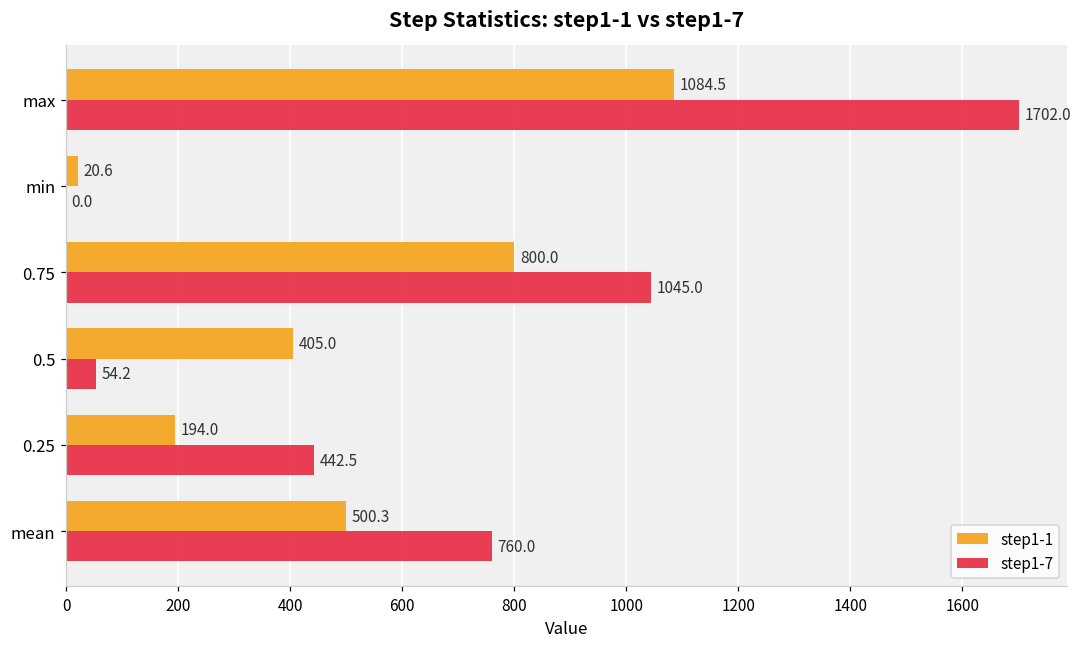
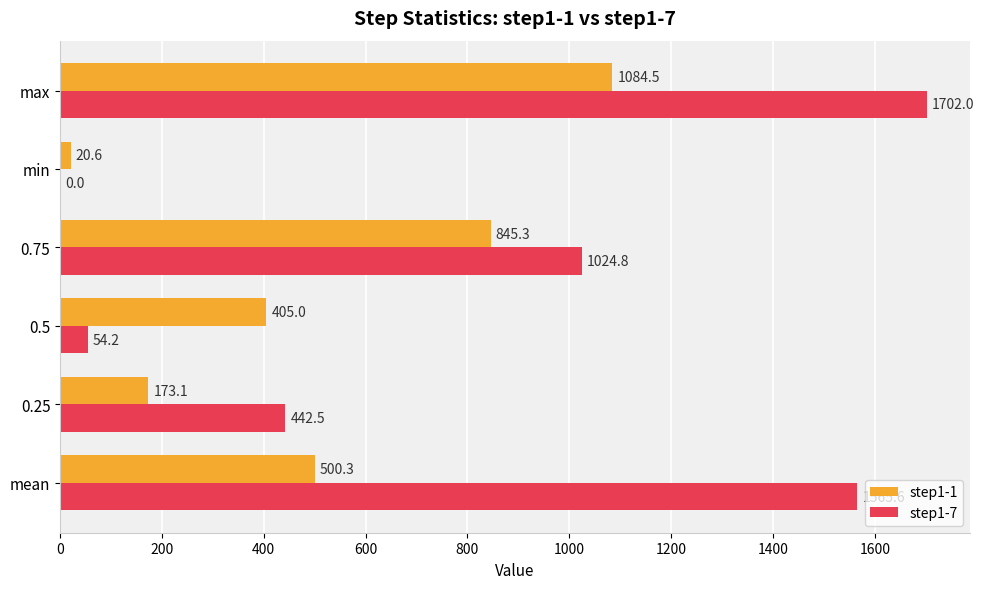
step1-1, 0.75: 800.0 -> 845.3
step1-7, 0.75: 1045.0 -> 1024.8
step1-1, 0.25: 194.0 -> 173.1
step1-7, mean: 760 -> 1570
